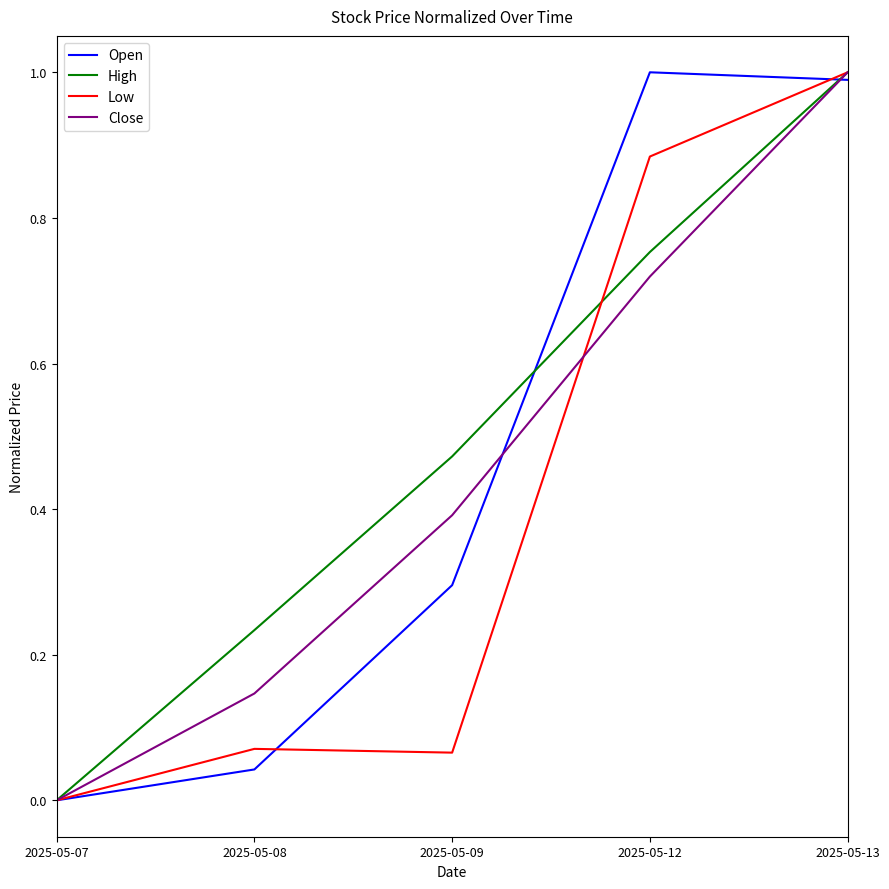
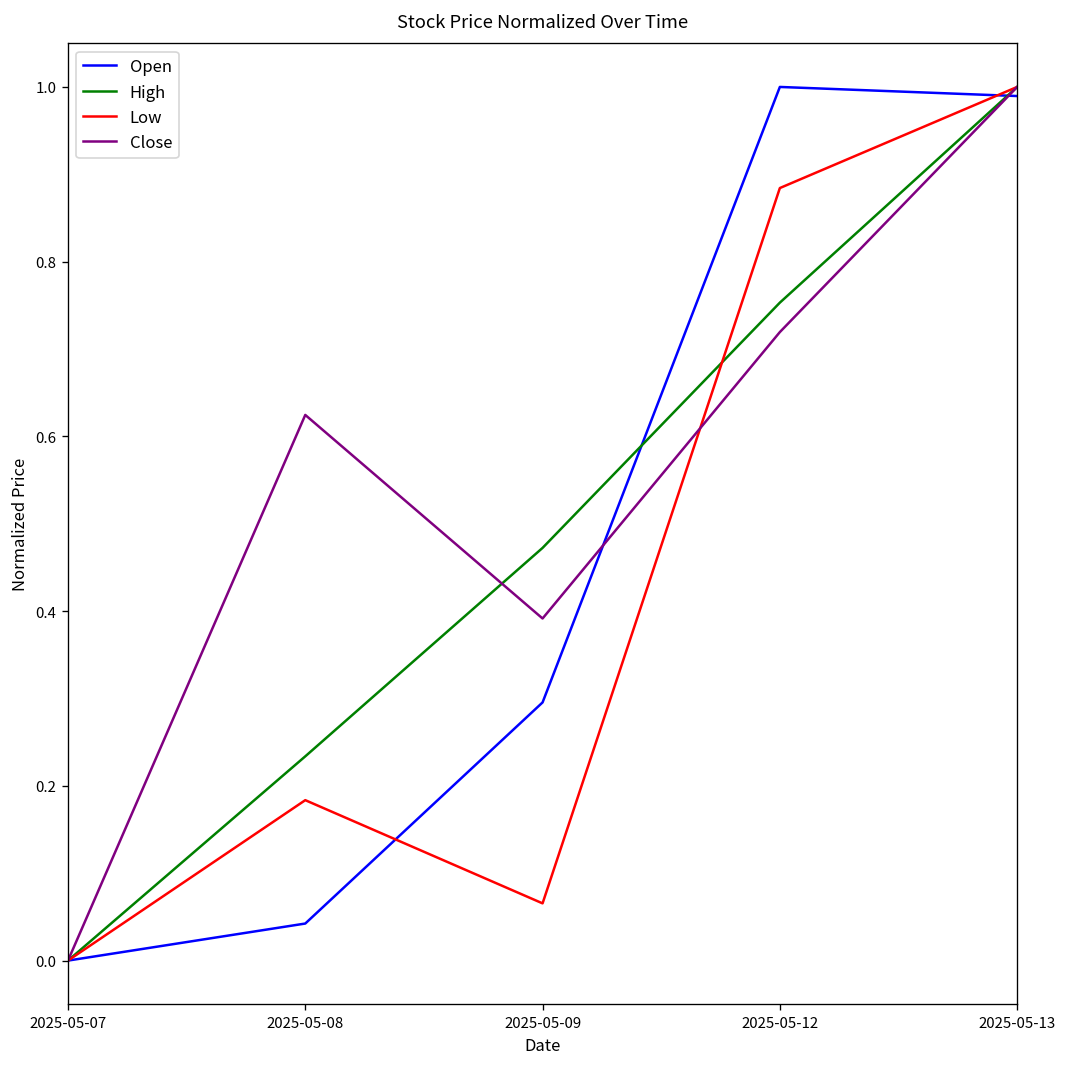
Low, 2025-05-08: 0.07 -> 0.18
Close, 2025-05-08: 0.15 -> 0.62
